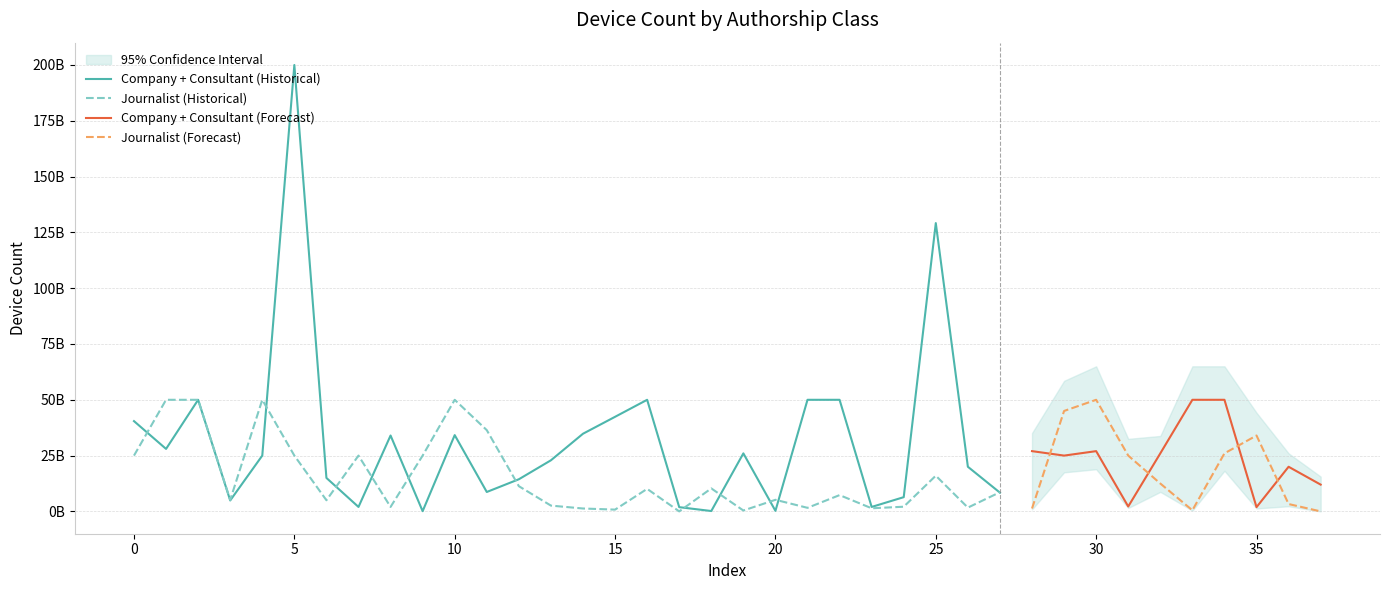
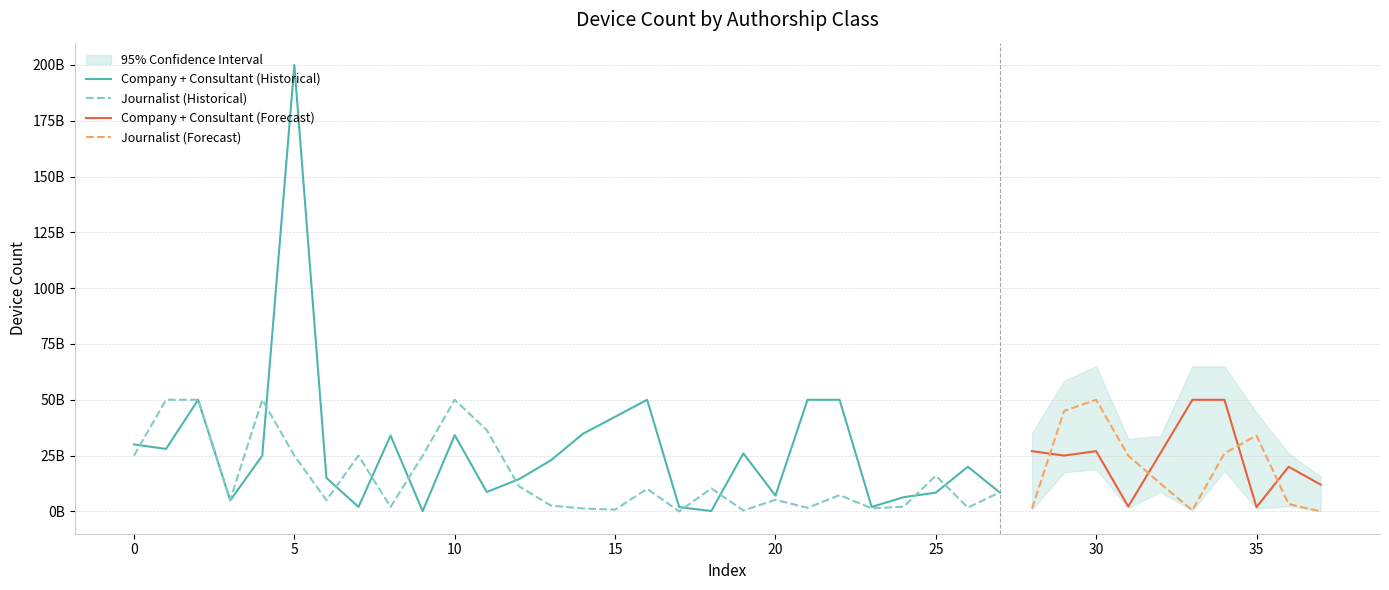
Company + Consultant (Historical), 0: 40000000000 -> 30000000000
Company + Consultant (Historical), 20: 0 -> 7000000000
Company + Consultant (Historical), 25: 129000000000 -> 8000000000
